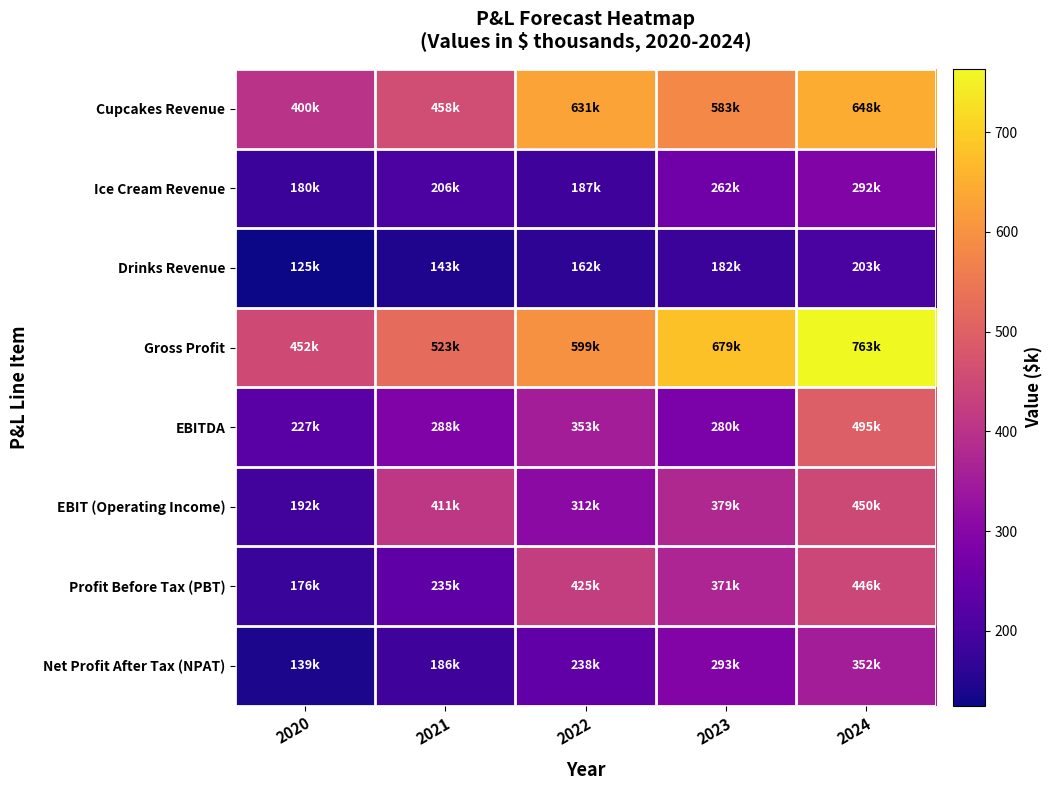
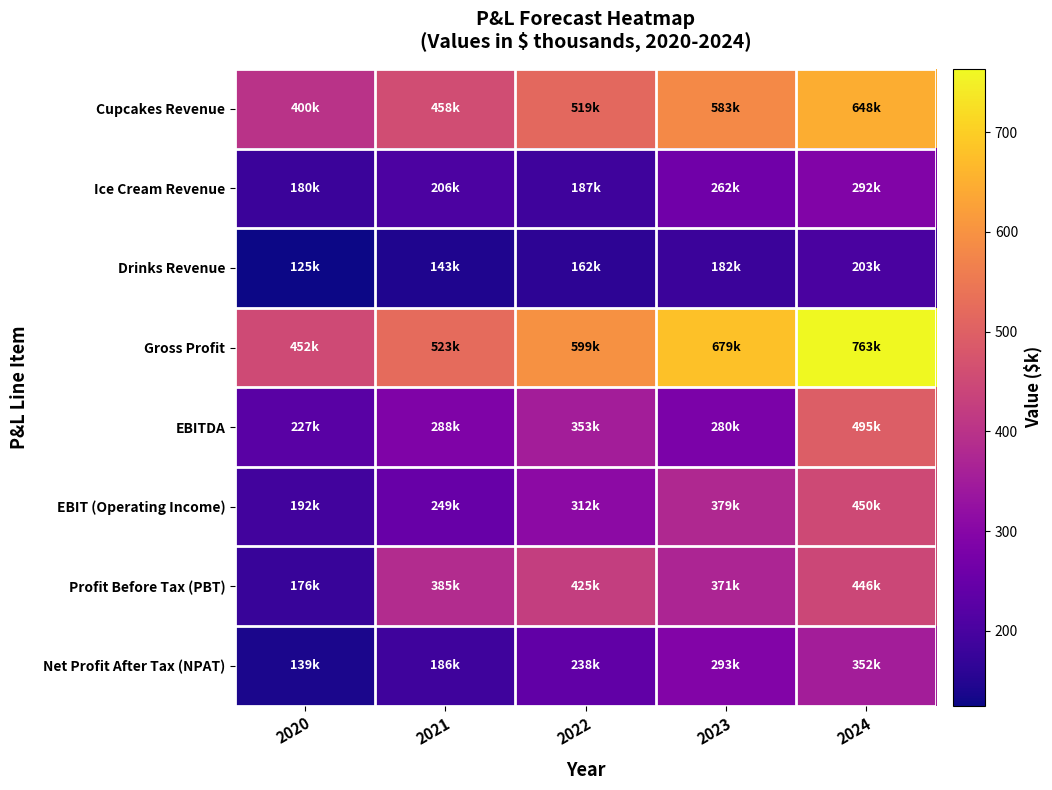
Cupcakes Revenue, 2022: 631k -> 519k
EBIT (Operating Income), 2021: 411k -> 249k
Profit Before Tax (PBT), 2021: 235k -> 385k
